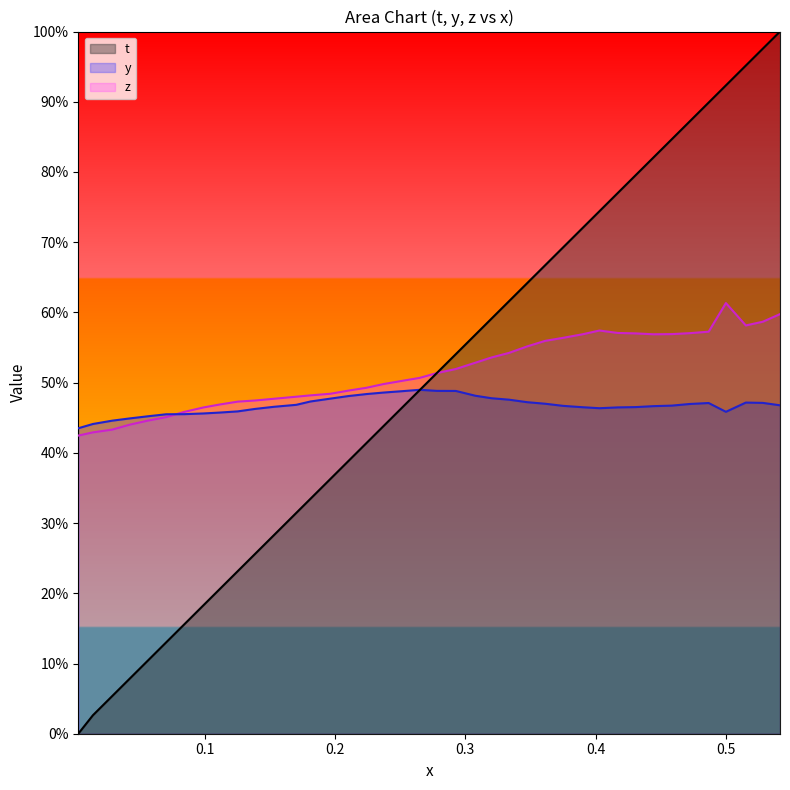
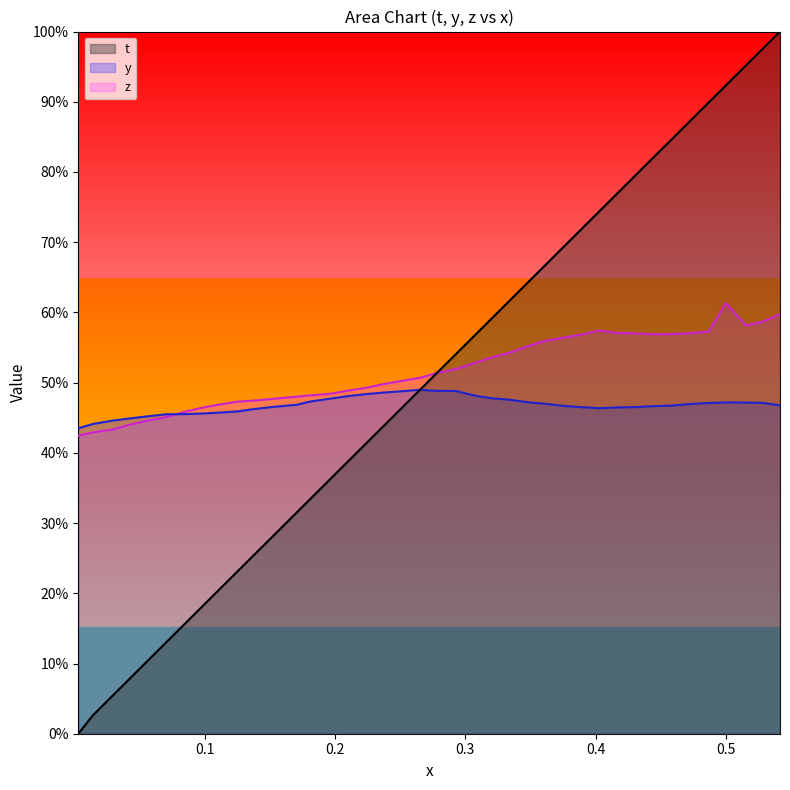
y, 0.5: 46% -> 47%
